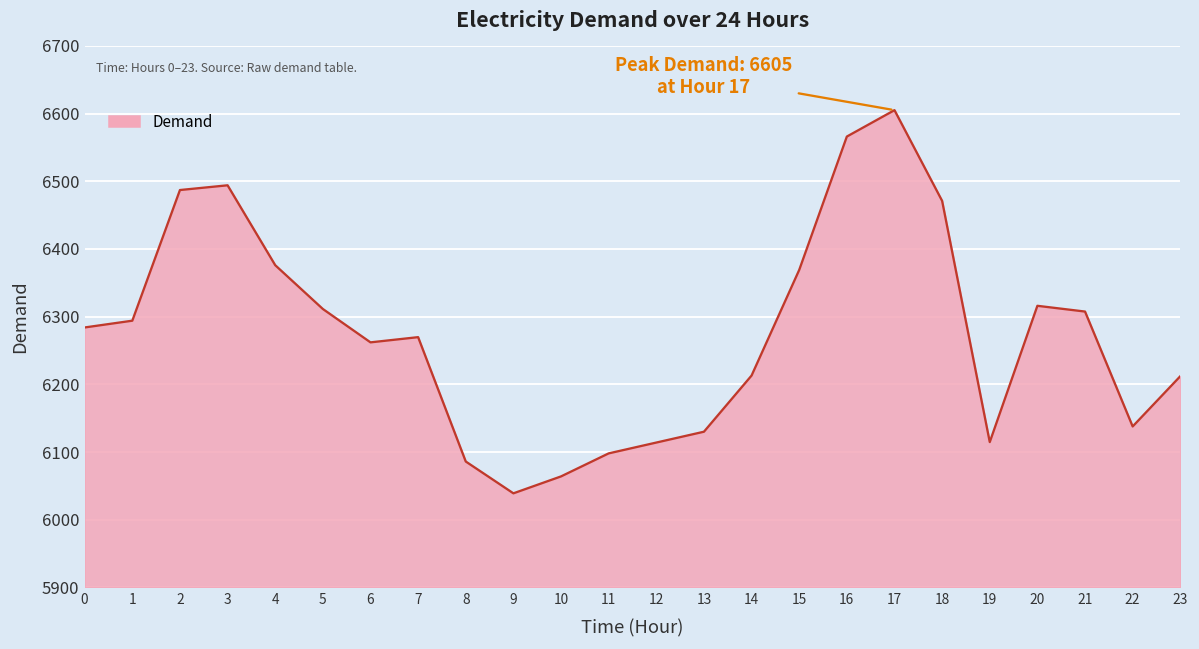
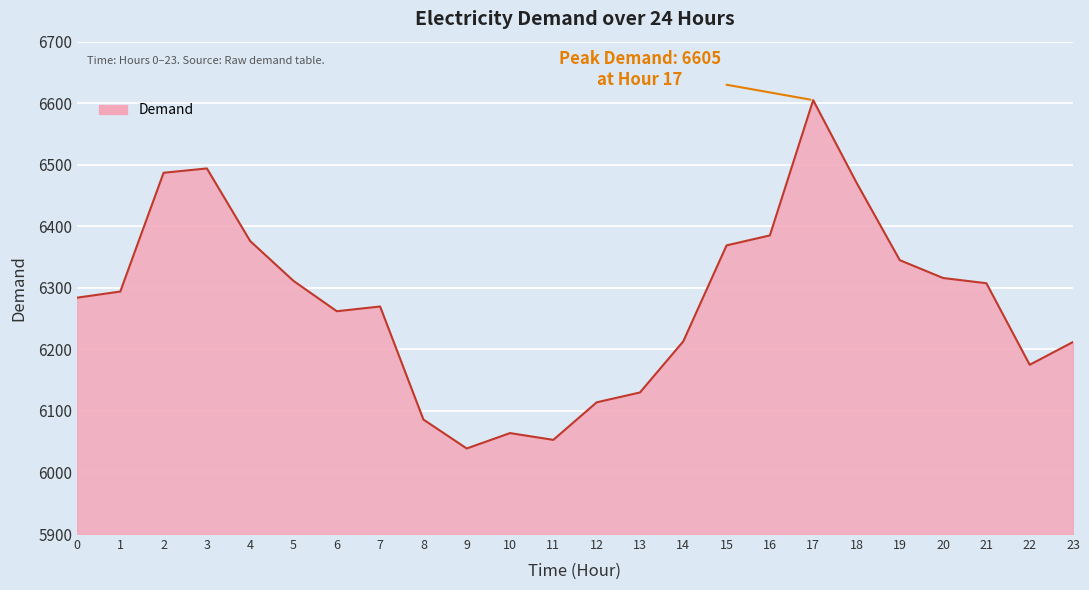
11: 6100 -> 6050
16: 6570 -> 6390
19: 6110 -> 6350
22: 6140 -> 6180
